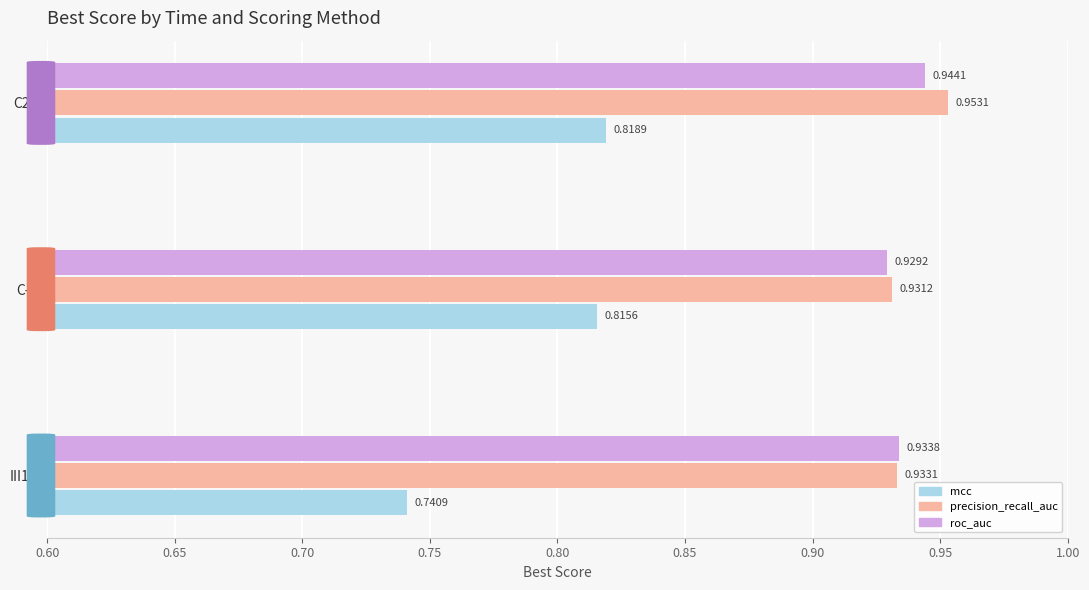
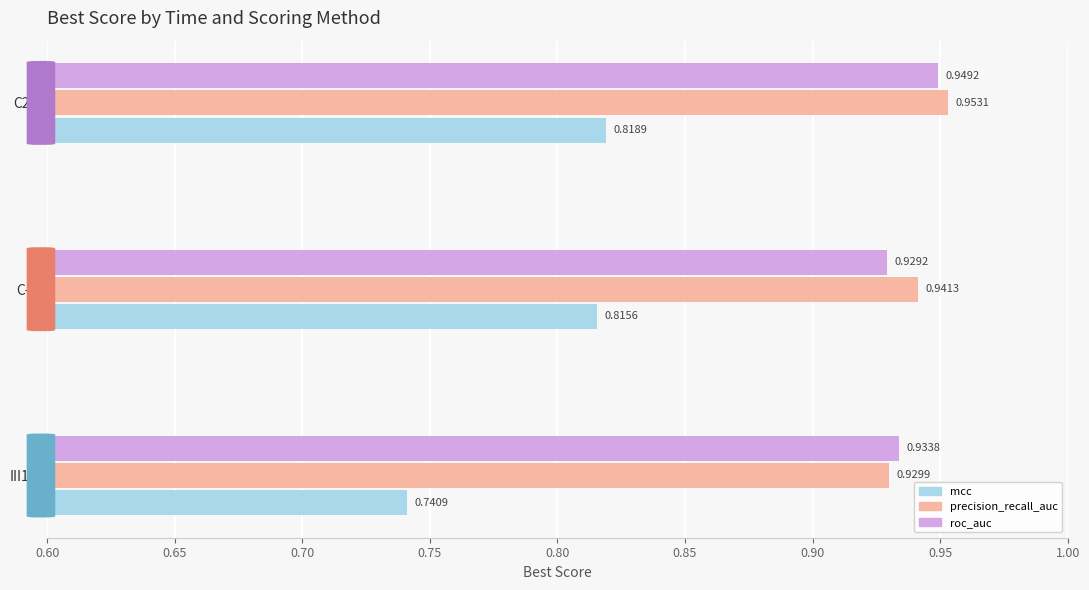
roc_auc, C28: 0.9441 -> 0.9492
precision_recall_auc, C-1: 0.9312 -> 0.9413
precision_recall_auc, III14: 0.9331 -> 0.9299
